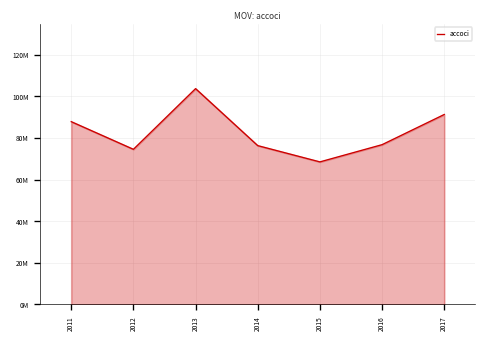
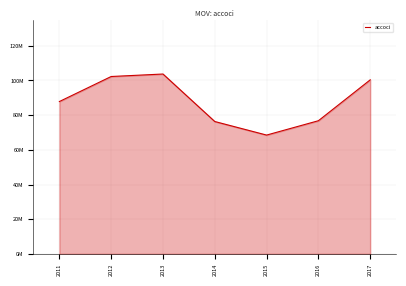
2012: 75000000 -> 102000000
2017: 91000000 -> 100000000
